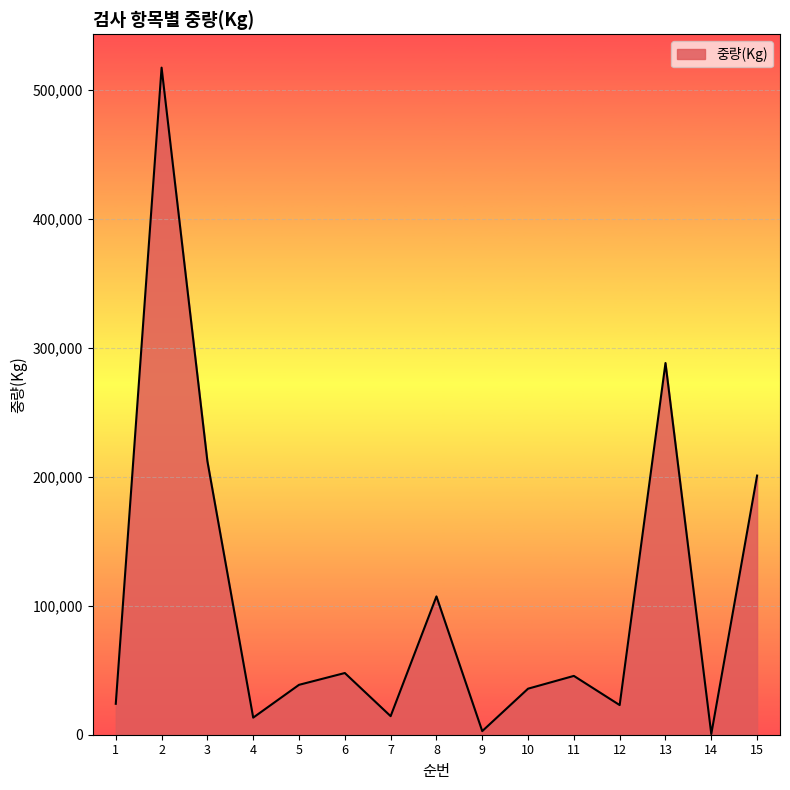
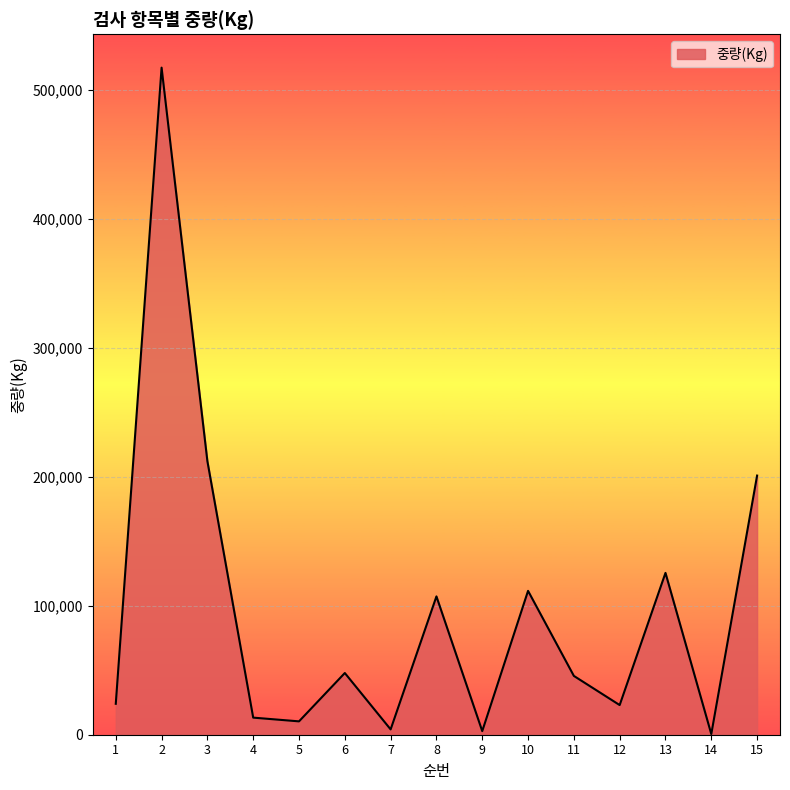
5: 39,000 -> 10,000
7: 14,000 -> 4,000
10: 36,000 -> 112,000
13: 288,000 -> 126,000
